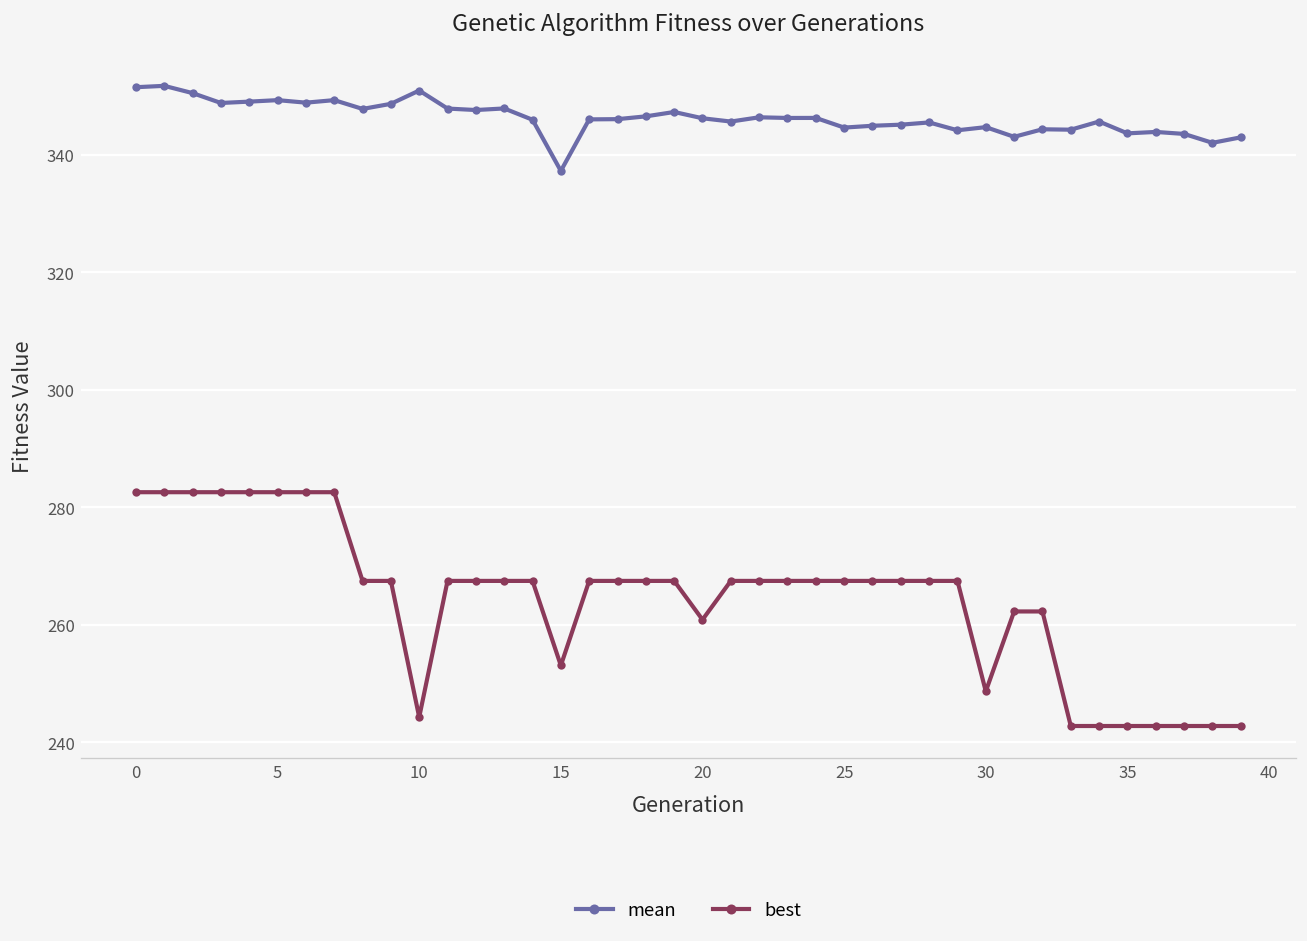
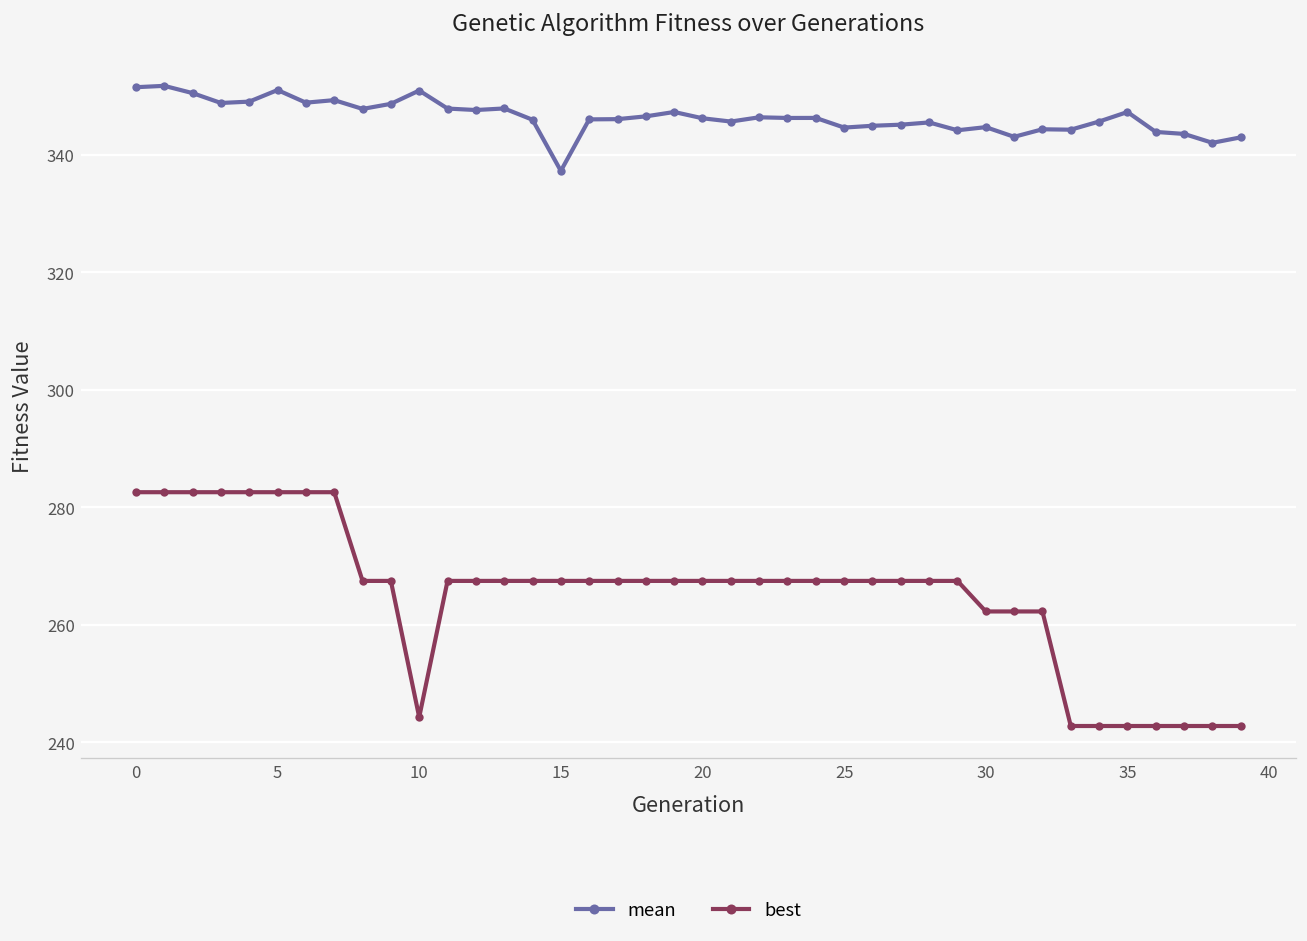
mean, 5: 349 -> 351
best, 15: 253 -> 268
best, 20: 261 -> 268
best, 30: 249 -> 262
mean, 35: 344 -> 347
